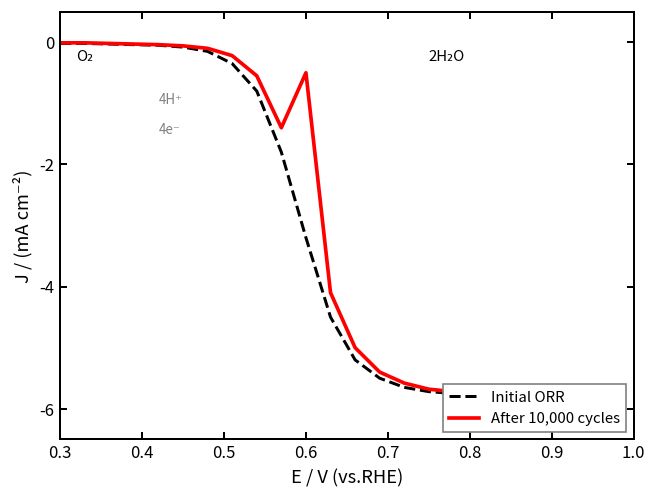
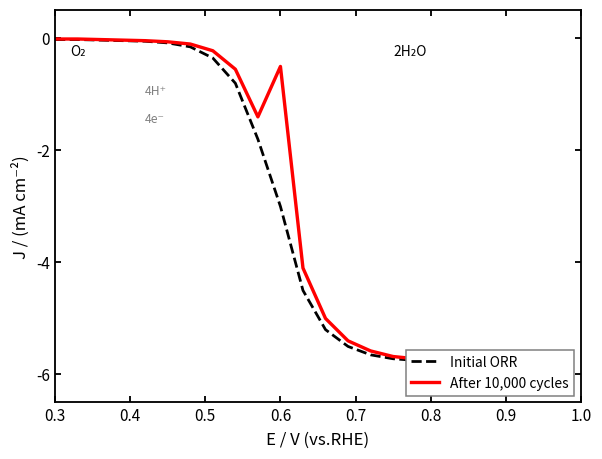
Initial ORR, 0.6: -3.2 -> -3.0
